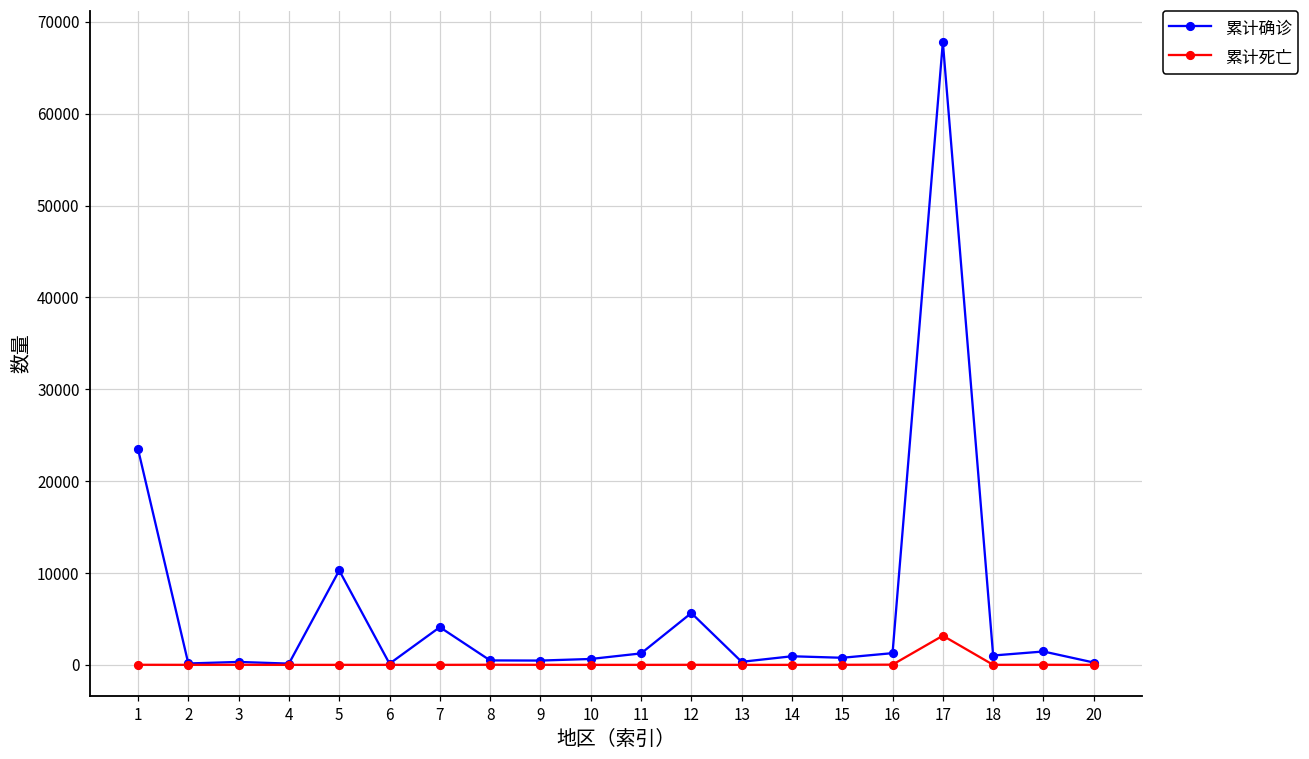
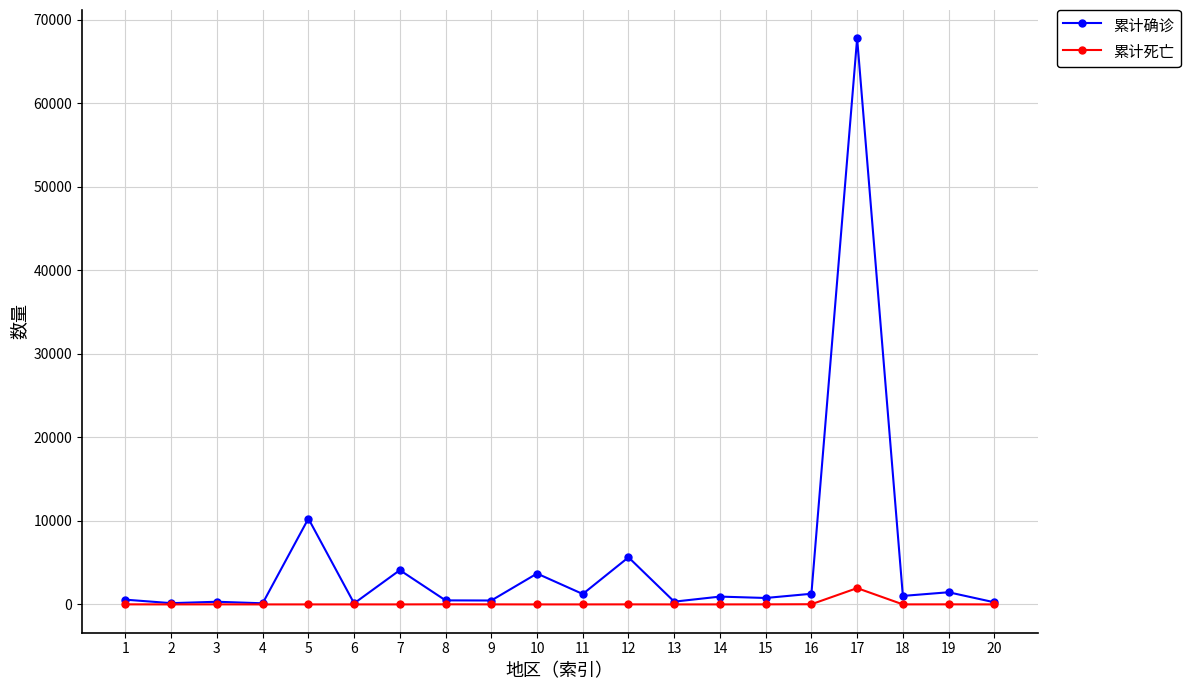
累计确诊, 1: 23000 -> 1000
累计确诊, 10: 1000 -> 4000
累计死亡, 17: 3000 -> 2000
